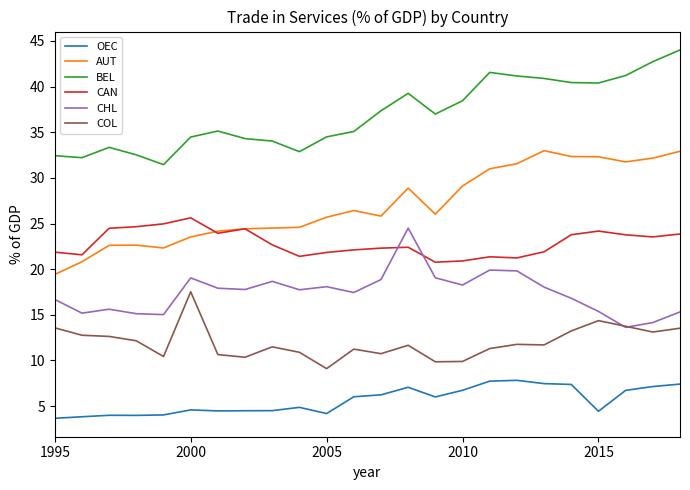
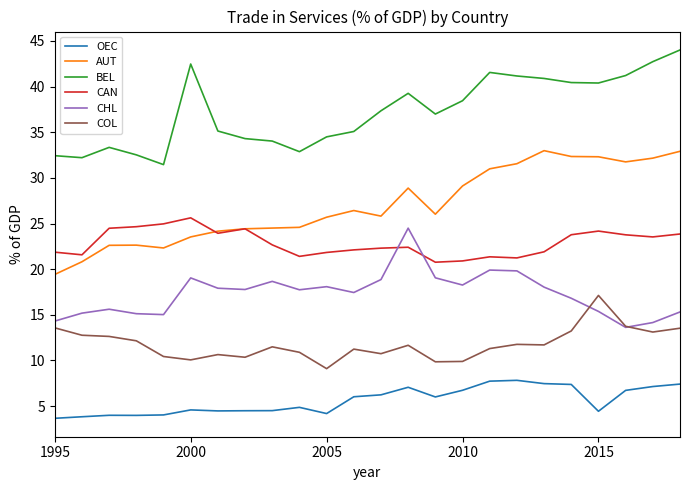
CHL, 1995: 17 -> 14
BEL, 2000: 34 -> 42
COL, 2000: 18 -> 10
COL, 2015: 14 -> 17
